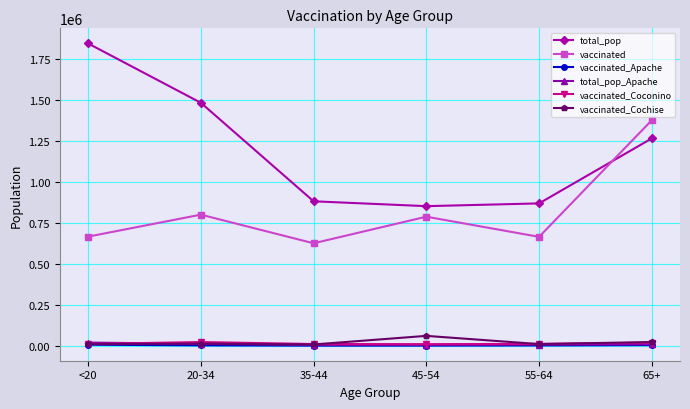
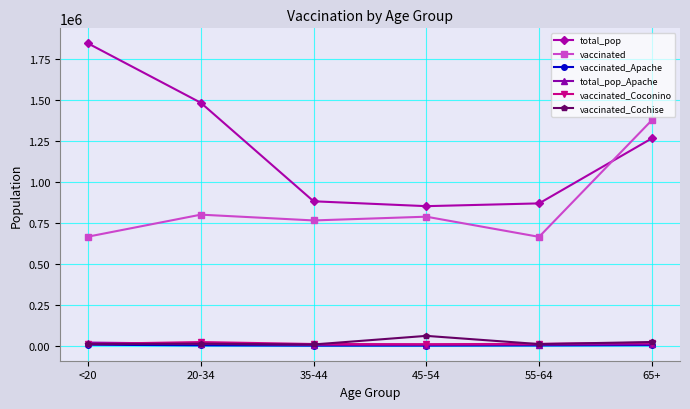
vaccinated, 35-44: 630000 -> 760000
